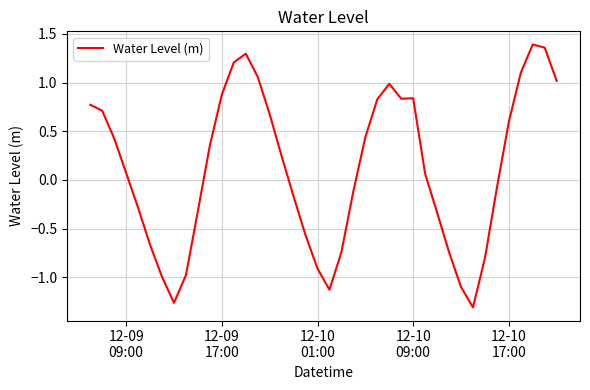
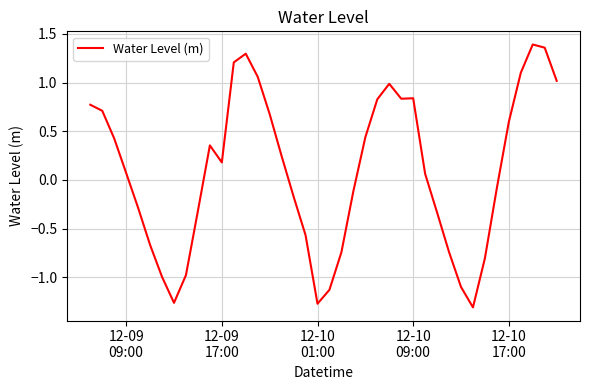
12-09 17:00: 0.9 -> 0.2
12-10 01:00: -0.9 -> -1.3
